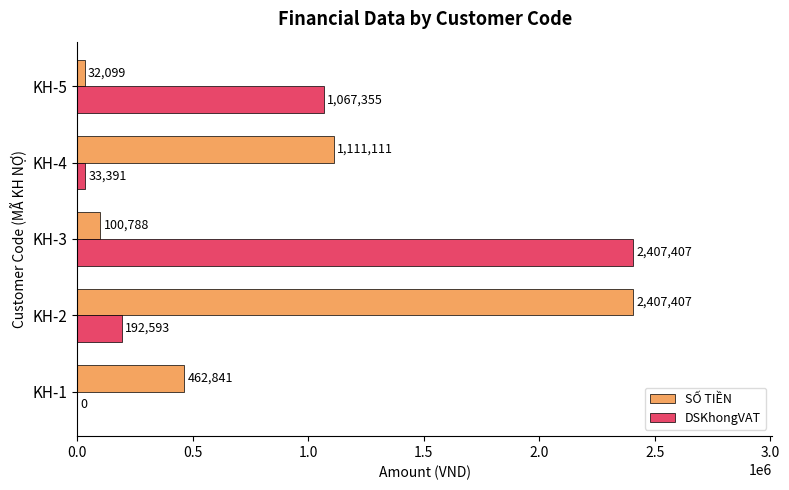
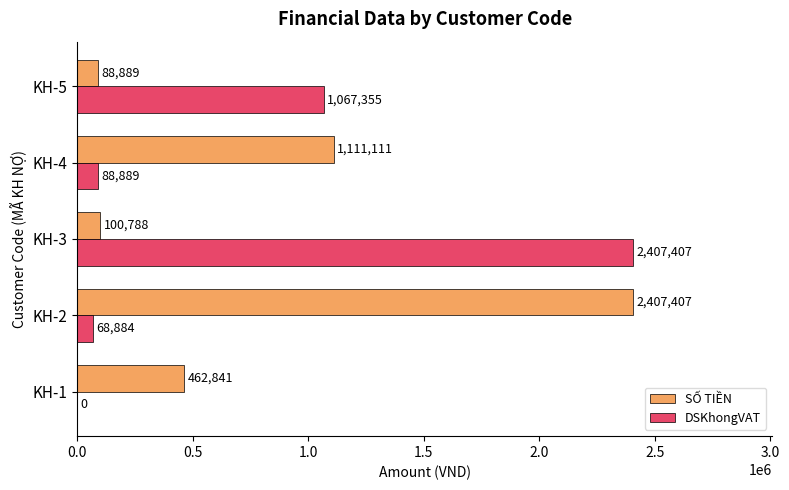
SỐ TIỀN, KH-5: 32,099 -> 88,889
DSKhongVAT, KH-4: 33,391 -> 88,889
DSKhongVAT, KH-2: 192,593 -> 68,884
